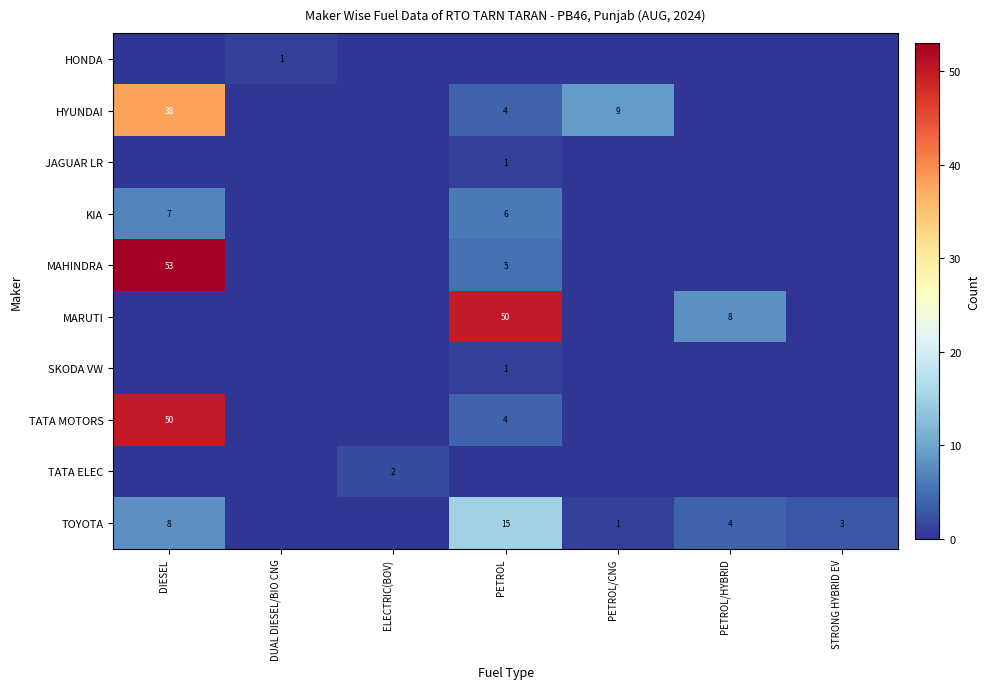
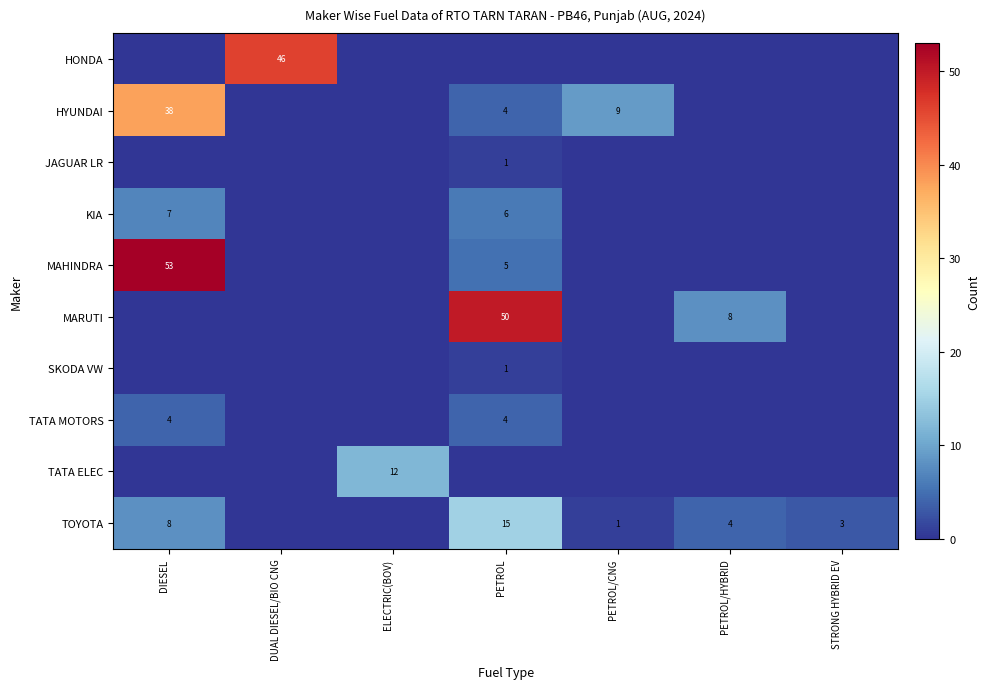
HONDA, DUAL DIESEL/BIO CNG: 1 -> 46
TATA MOTORS, DIESEL: 50 -> 4
TATA ELEC, ELECTRIC(BOV): 2 -> 12
